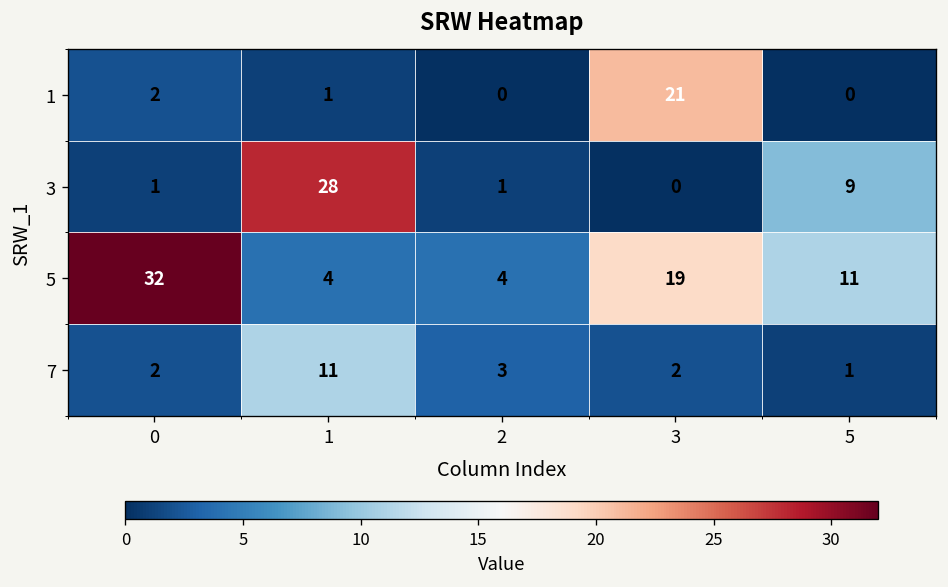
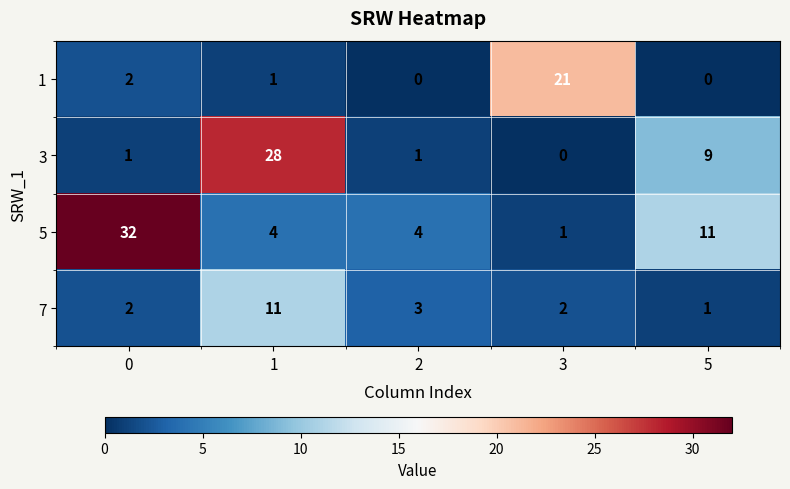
5, 3: 19 -> 1
